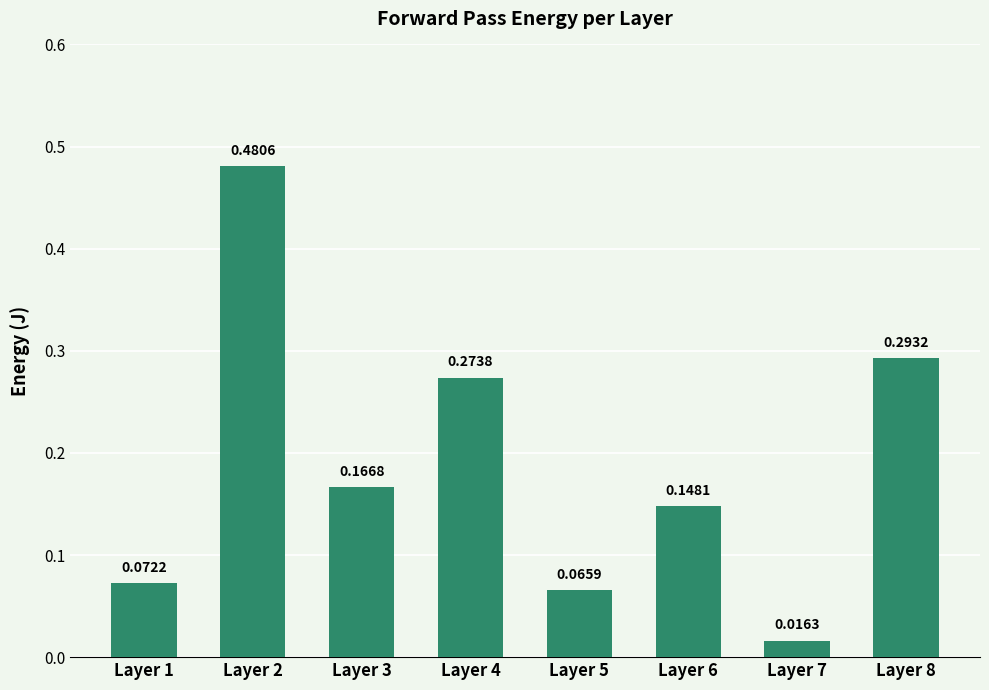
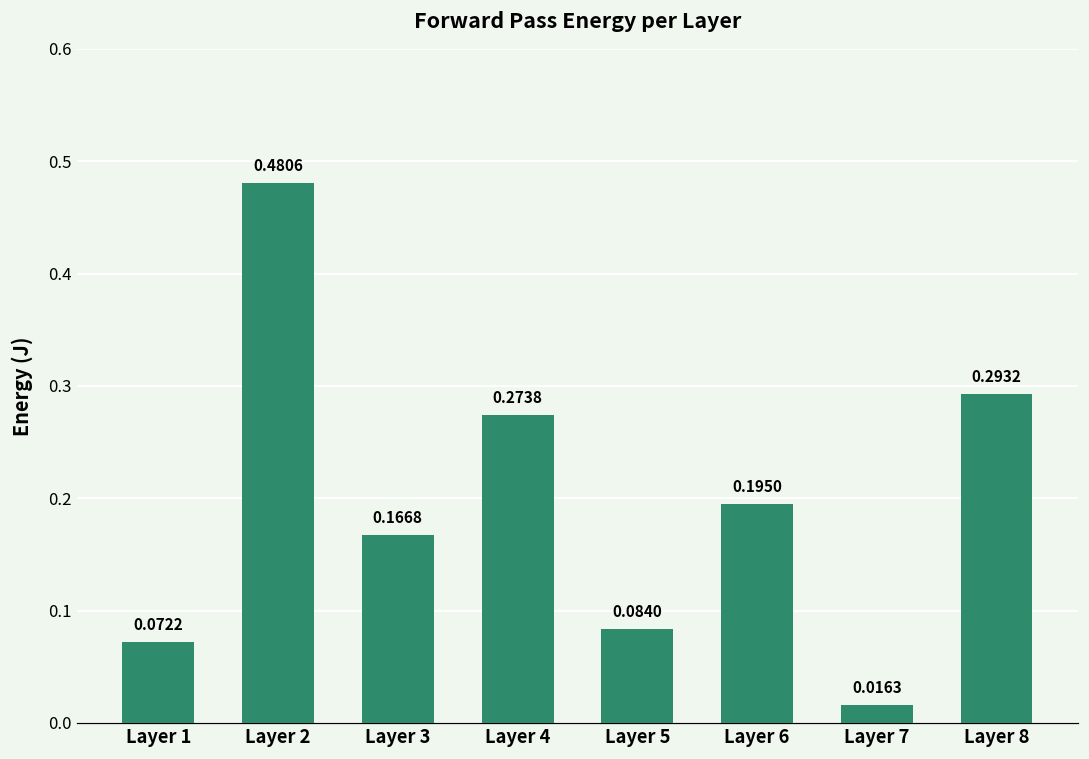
Layer 5: 0.0659 -> 0.0840
Layer 6: 0.1481 -> 0.1950
